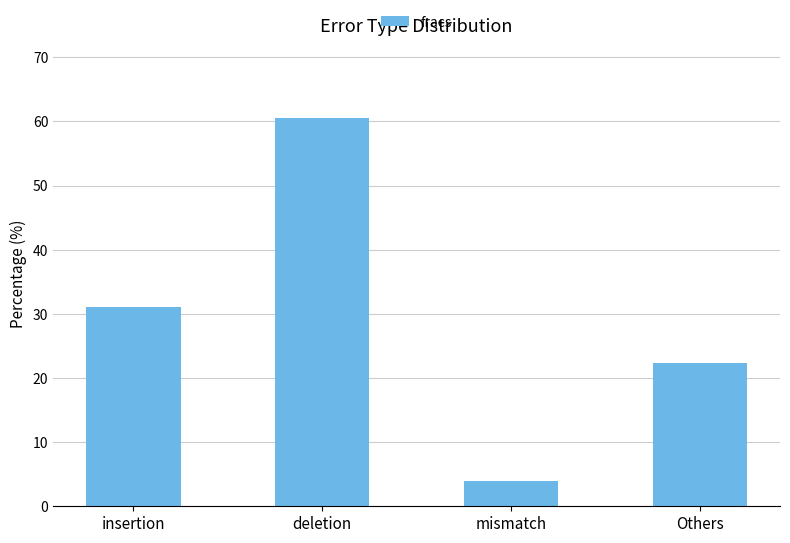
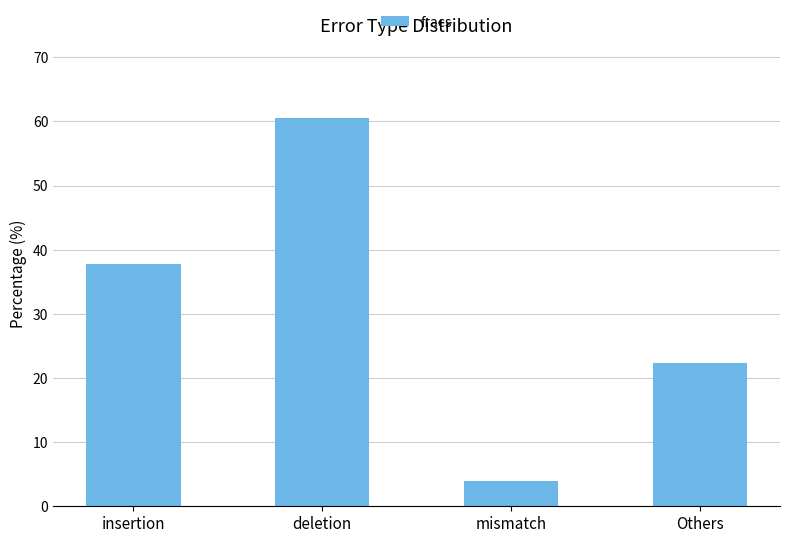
insertion: 31 -> 38
